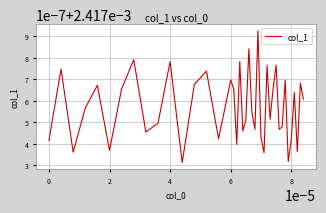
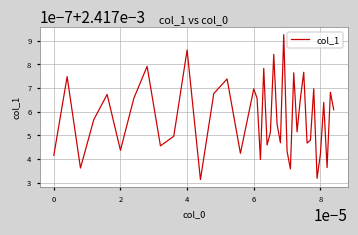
2: 0.00241737 -> 0.00241744
4: 0.00241778 -> 0.00241786
